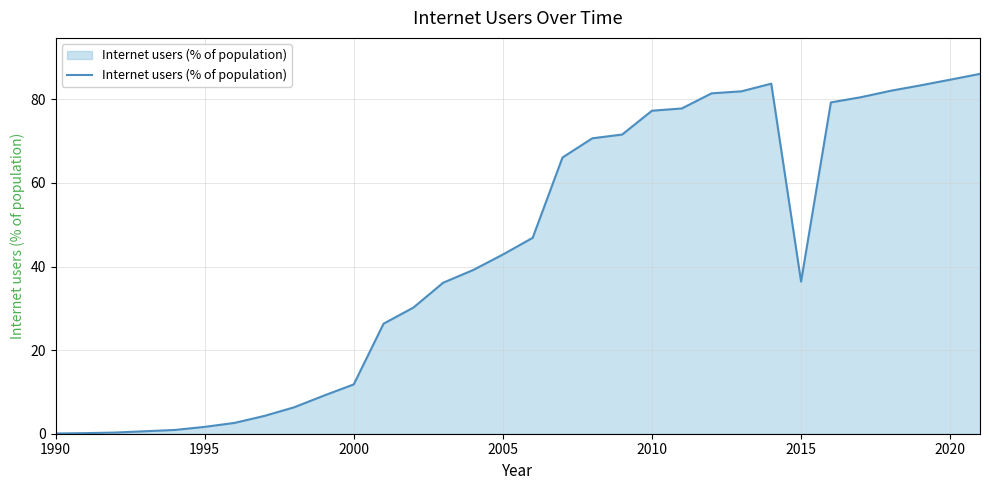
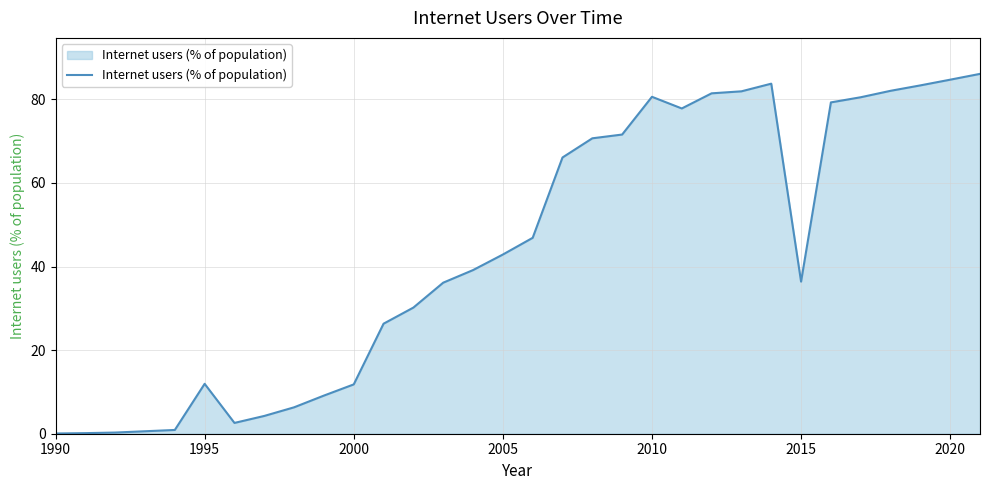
1995: 2 -> 12
2010: 77 -> 81
